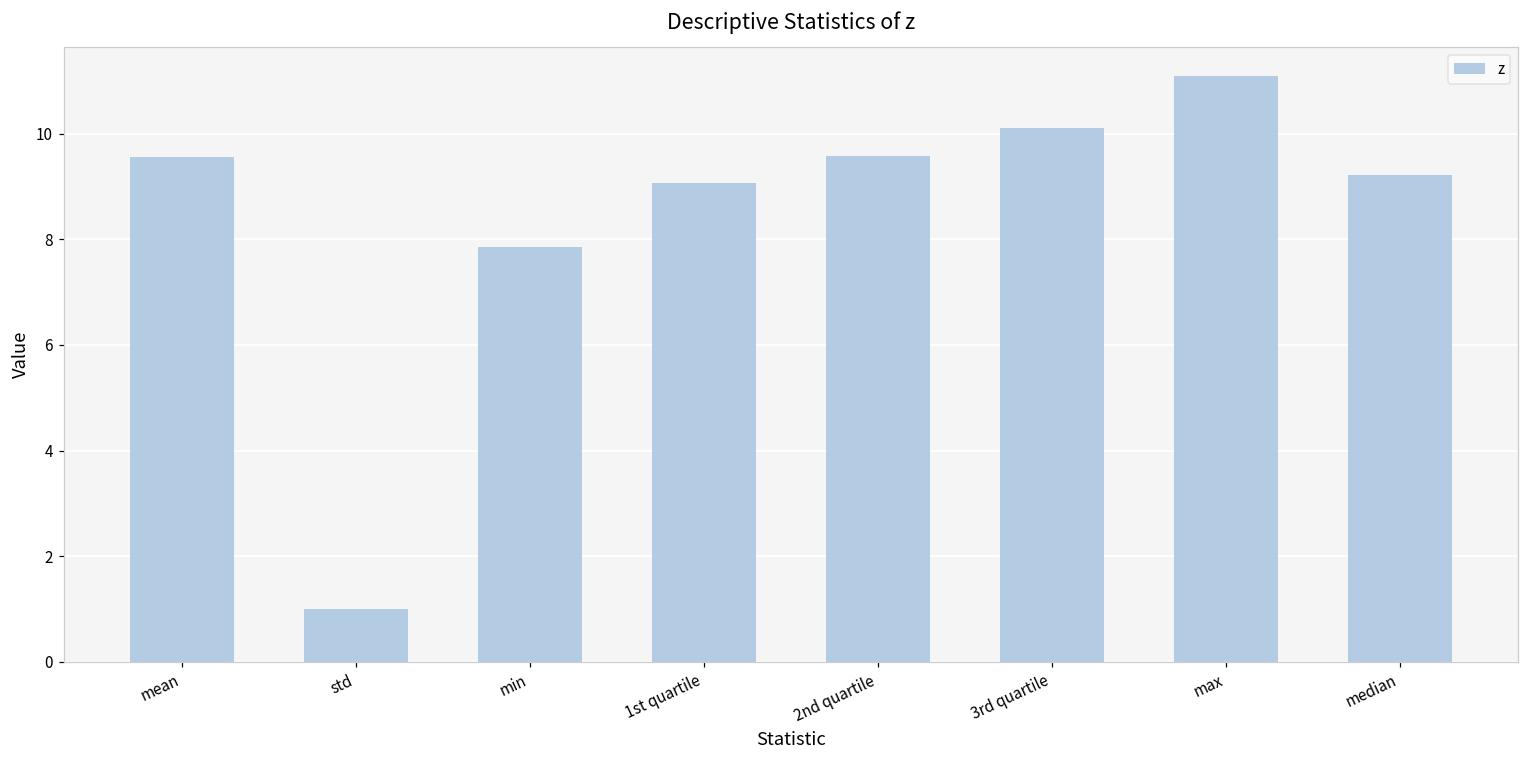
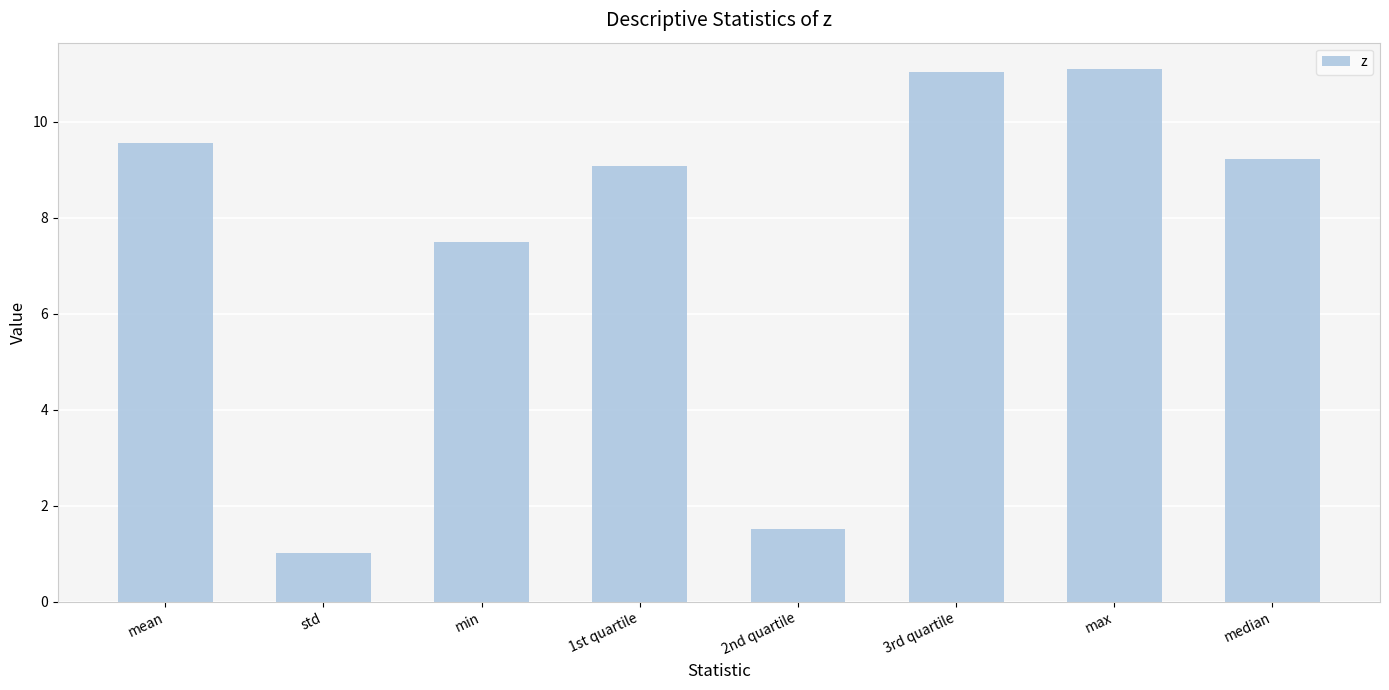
min: 7.9 -> 7.5
2nd quartile: 9.6 -> 1.5
3rd quartile: 10.1 -> 11.0
